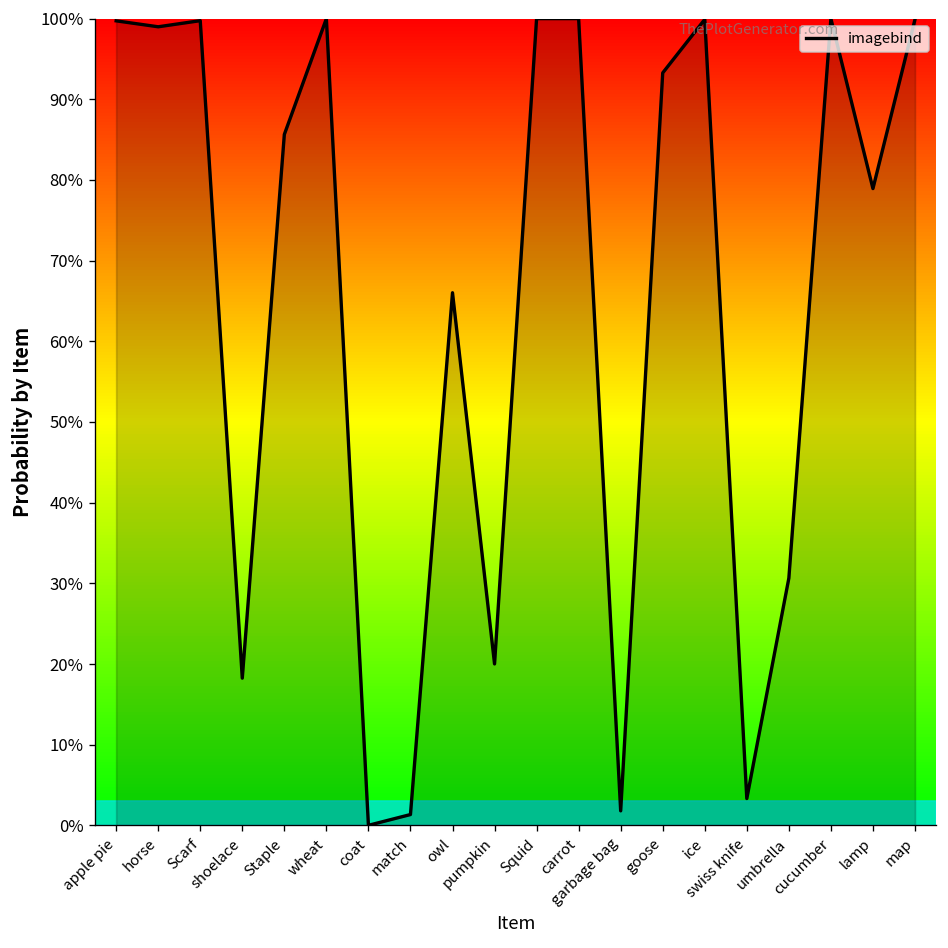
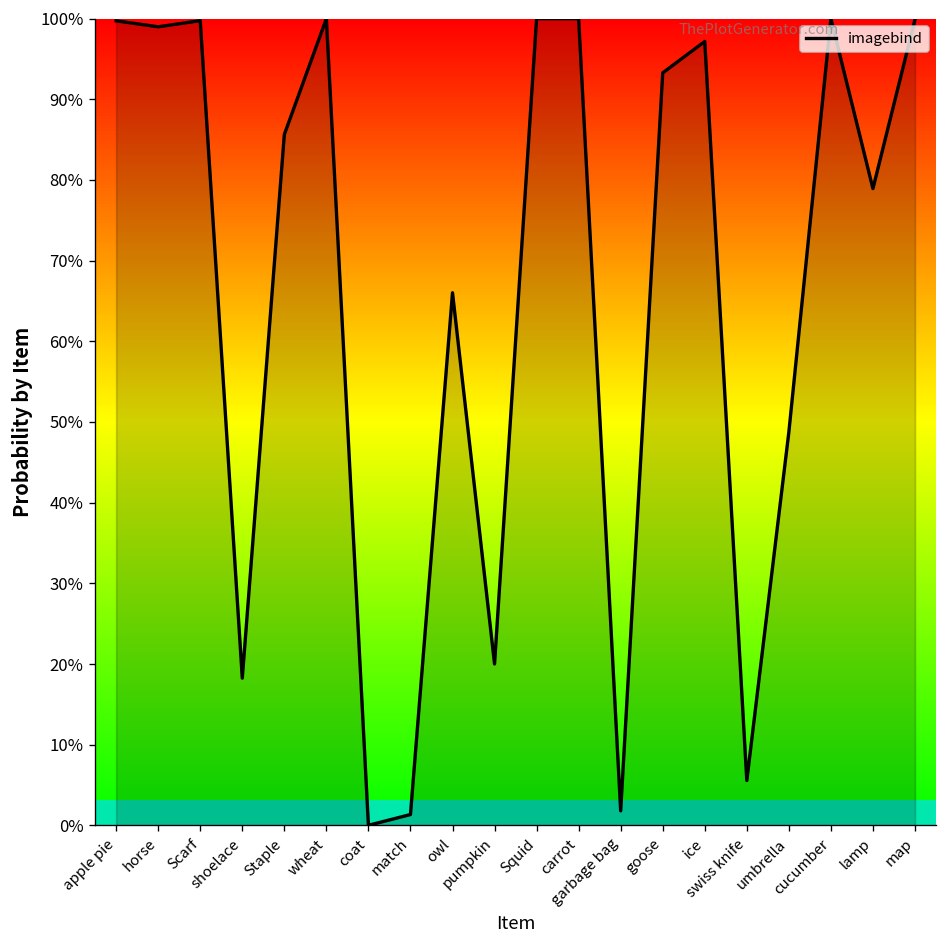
ice: 100% -> 97%
swiss knife: 3% -> 6%
umbrella: 31% -> 49%
